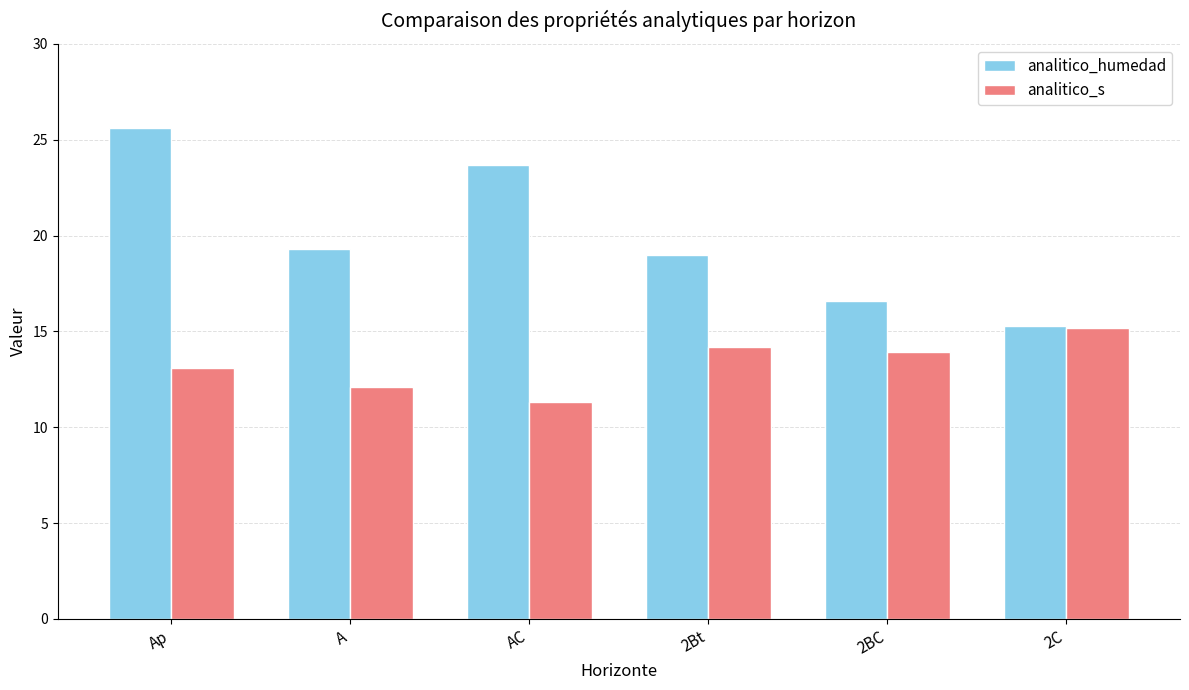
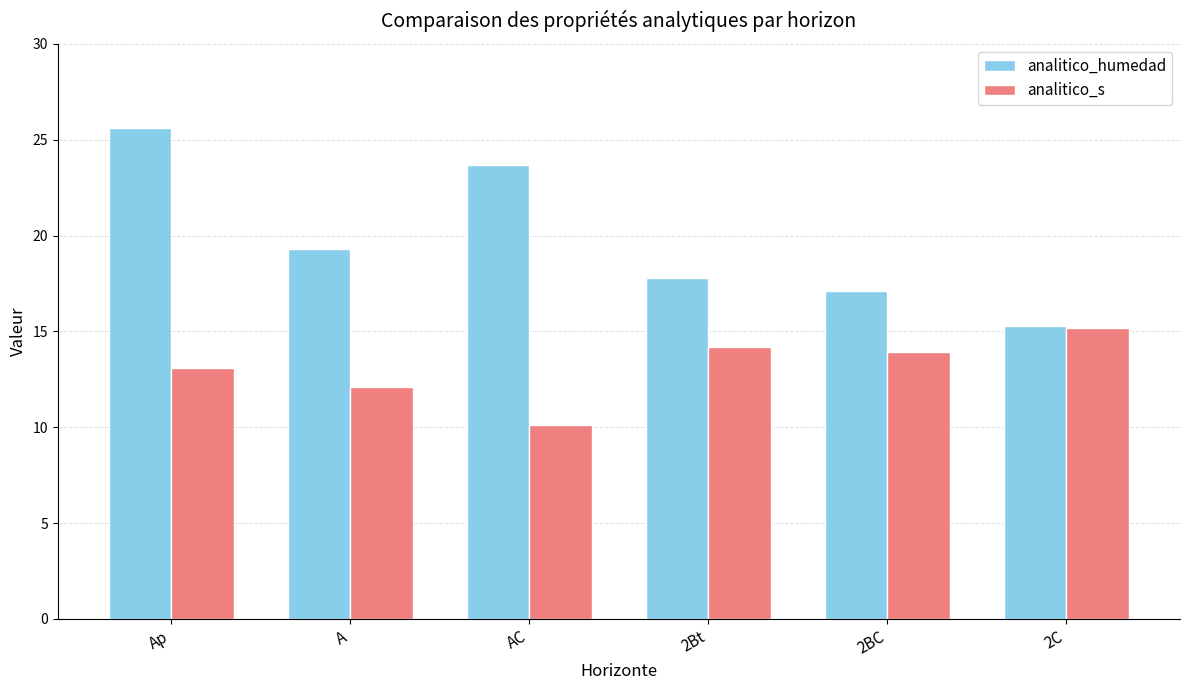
analitico_s, AC: 11.3 -> 10.1
analitico_humedad, 2Bt: 19.0 -> 17.8
analitico_humedad, 2BC: 16.6 -> 17.1
